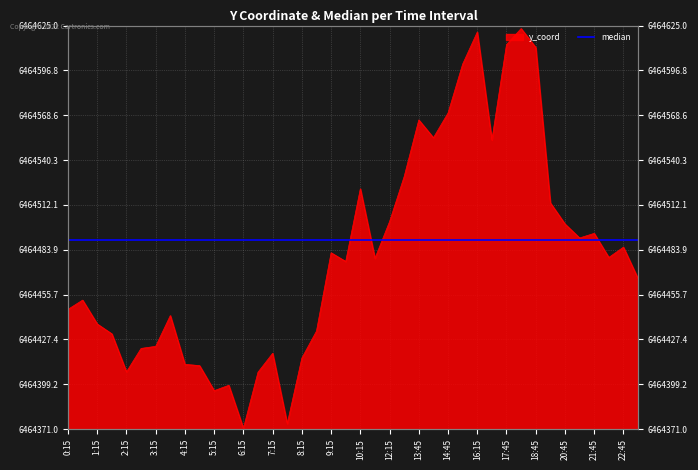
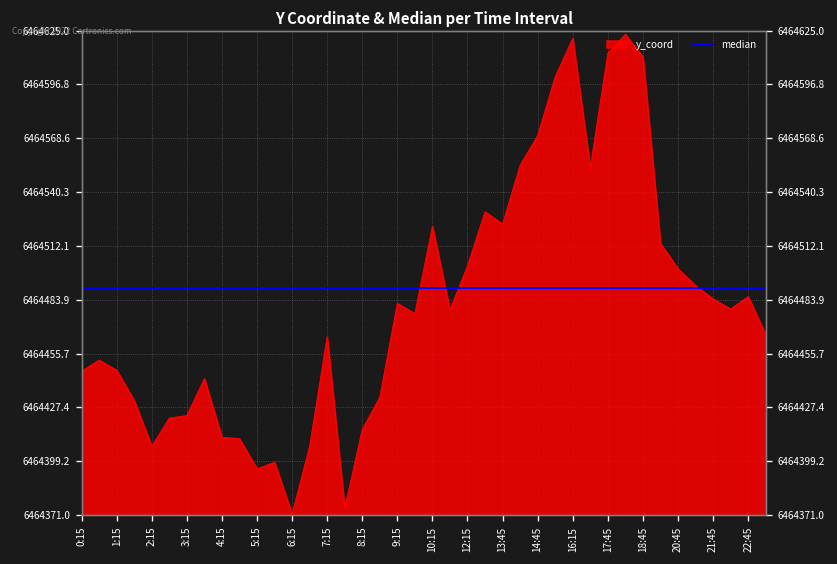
y_coord, 1:15: 6464437 -> 6464447
y_coord, 7:15: 6464419 -> 6464464
y_coord, 13:45: 6464566 -> 6464524
y_coord, 21:45: 6464494 -> 6464484
